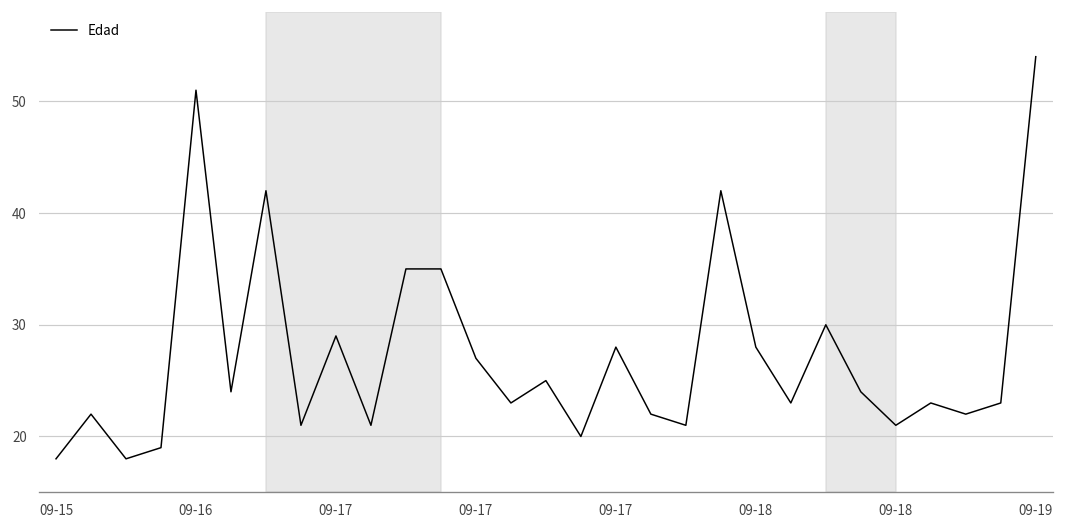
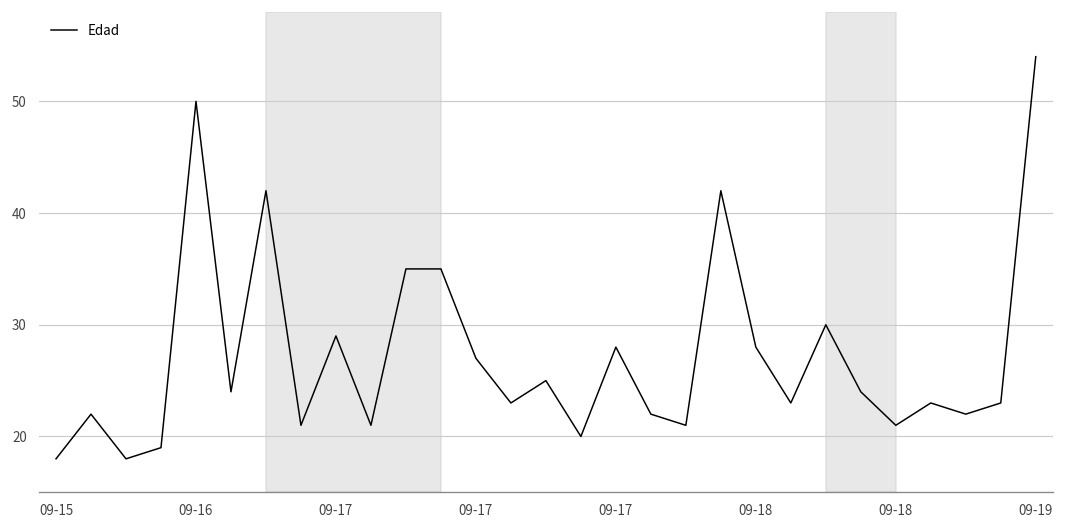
09-16: 51 -> 50
